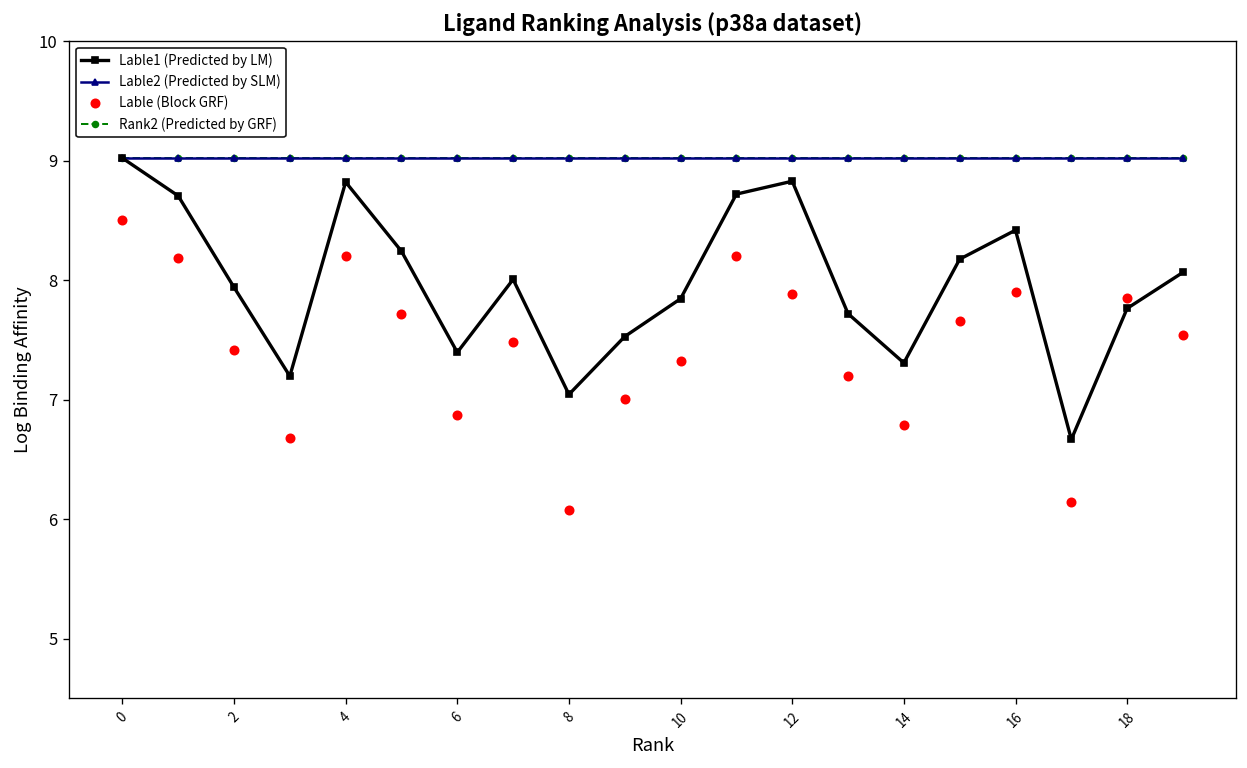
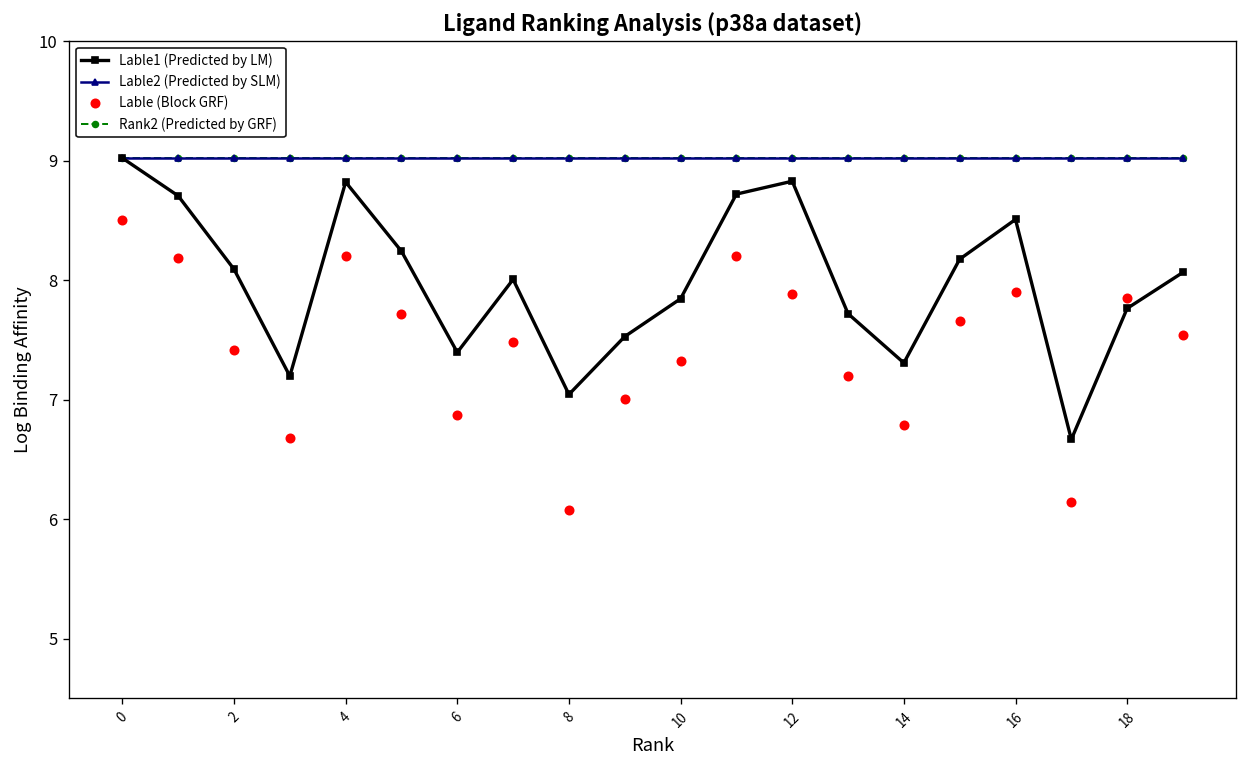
Lable1 (Predicted by LM), 2: 7.9 -> 8.1
Lable1 (Predicted by LM), 16: 8.4 -> 8.5
